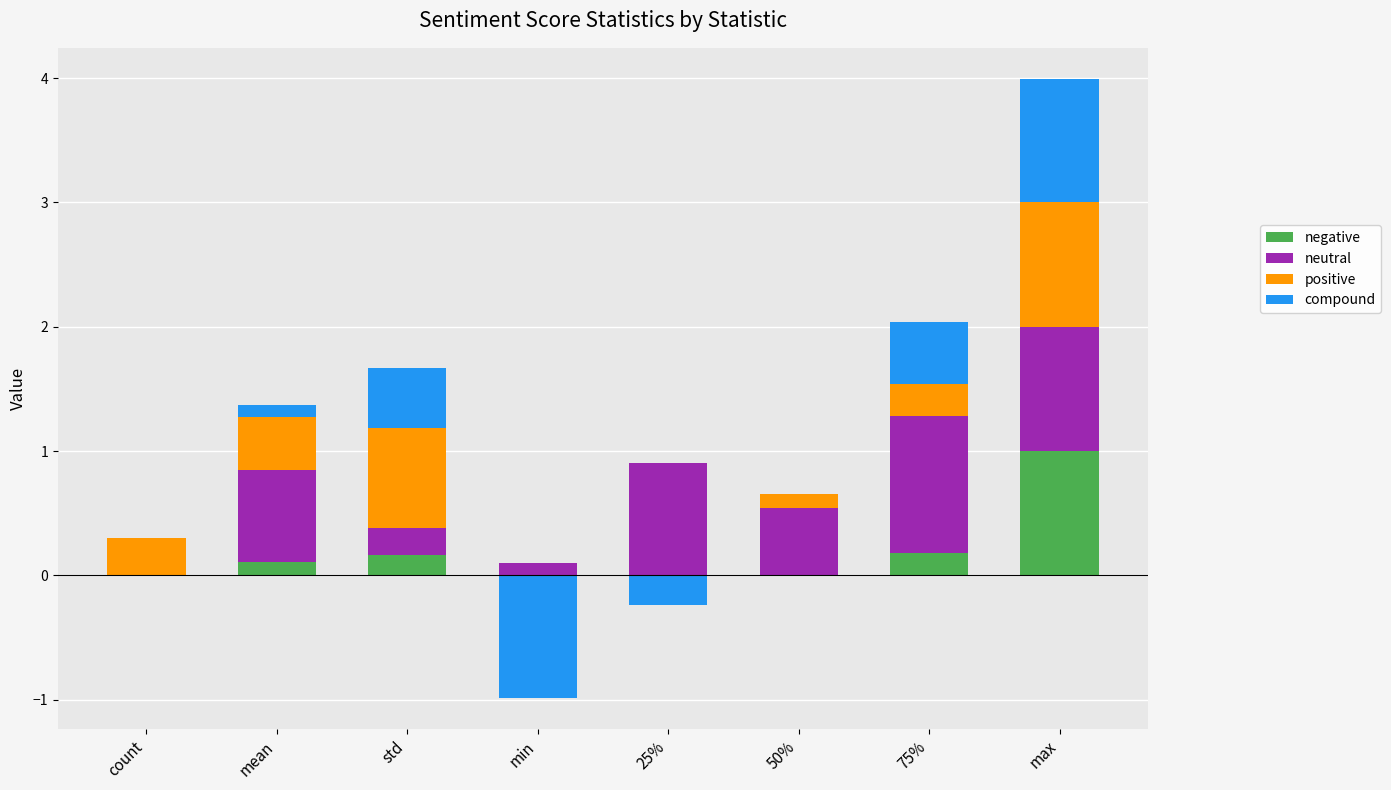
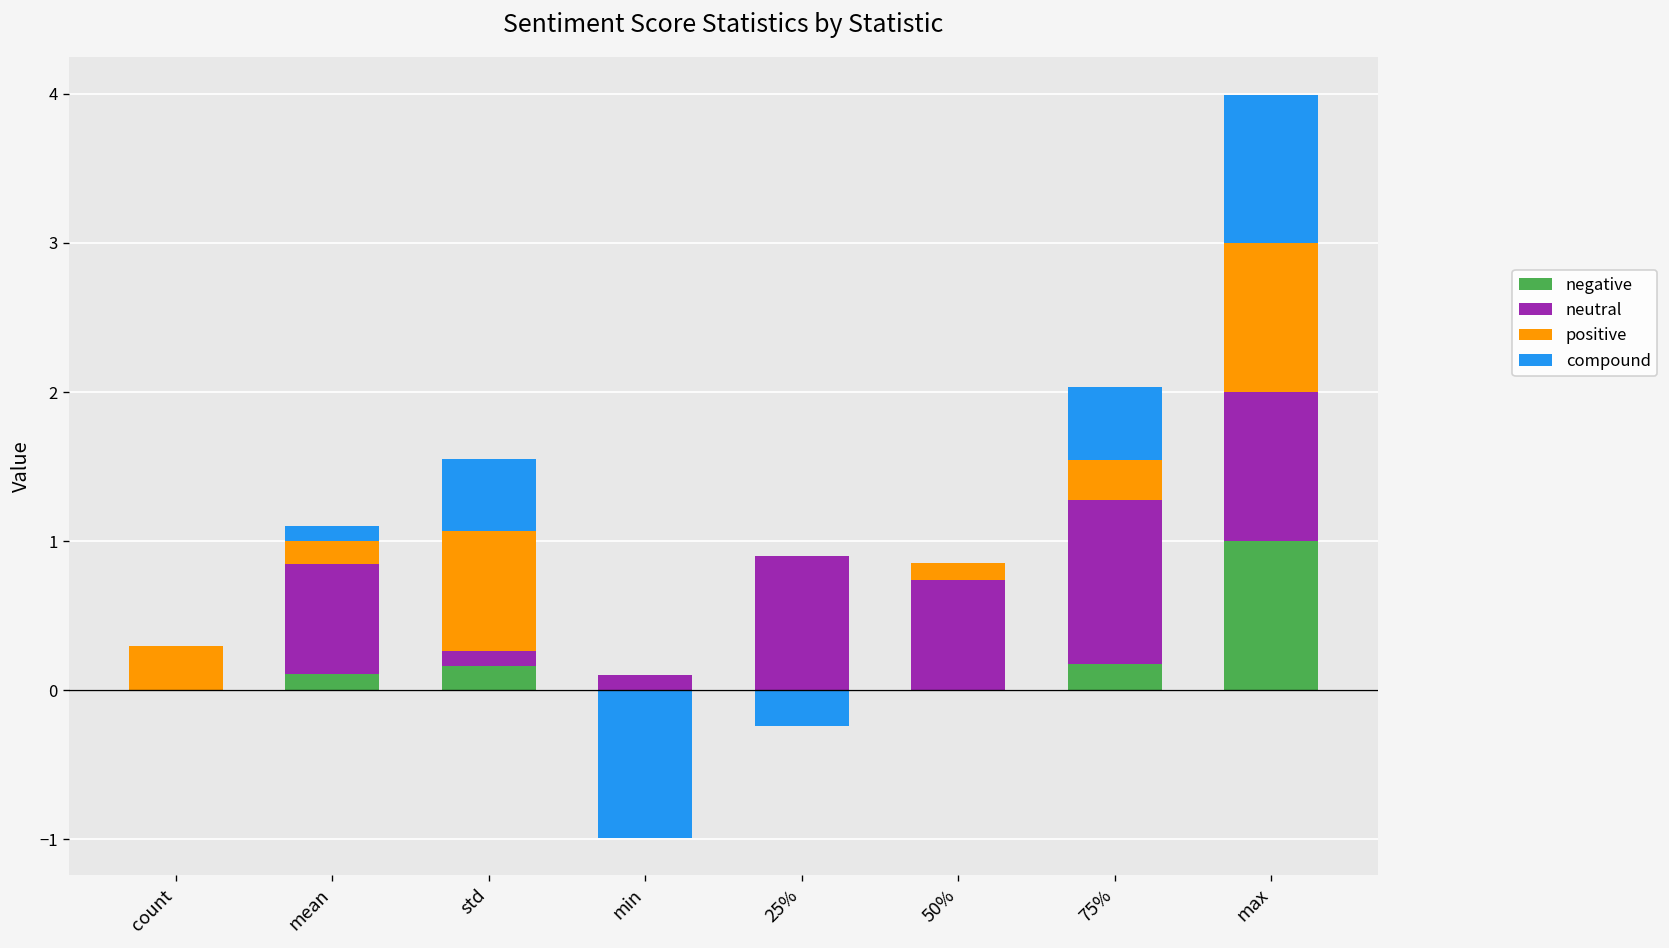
positive, mean: 0.43 -> 0.15
neutral, std: 0.21 -> 0.10
neutral, 50%: 0.54 -> 0.74
